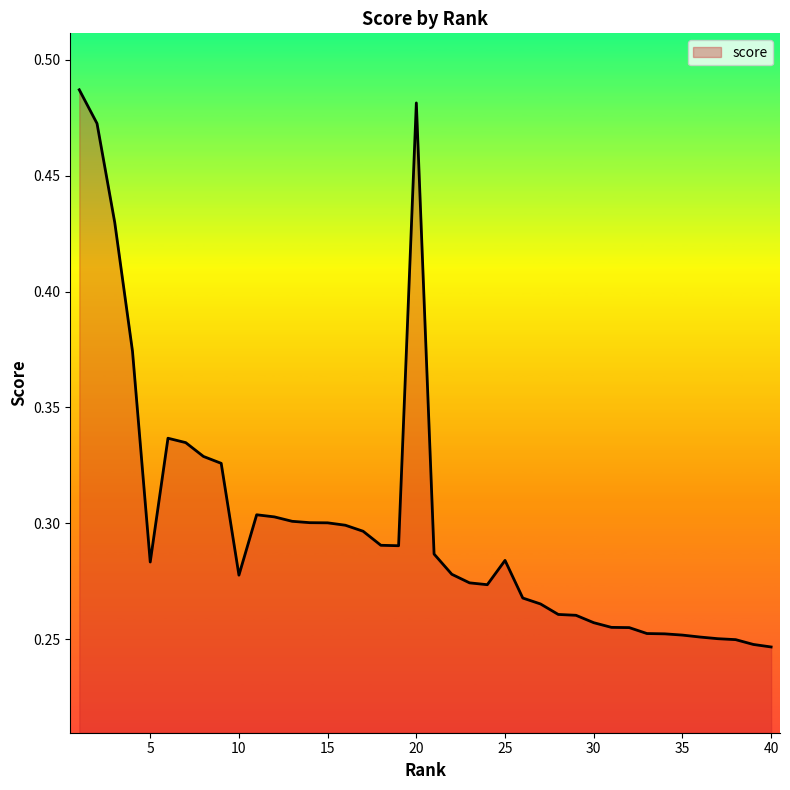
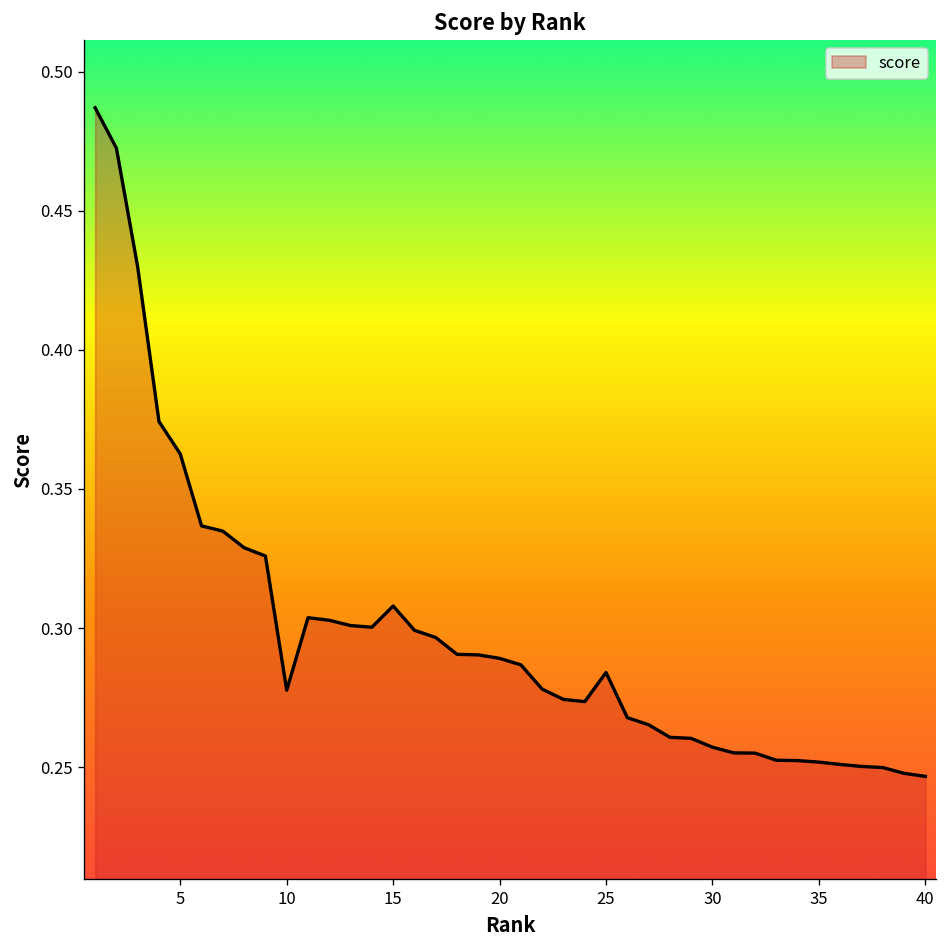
5: 0.283 -> 0.363
15: 0.300 -> 0.308
20: 0.481 -> 0.289
